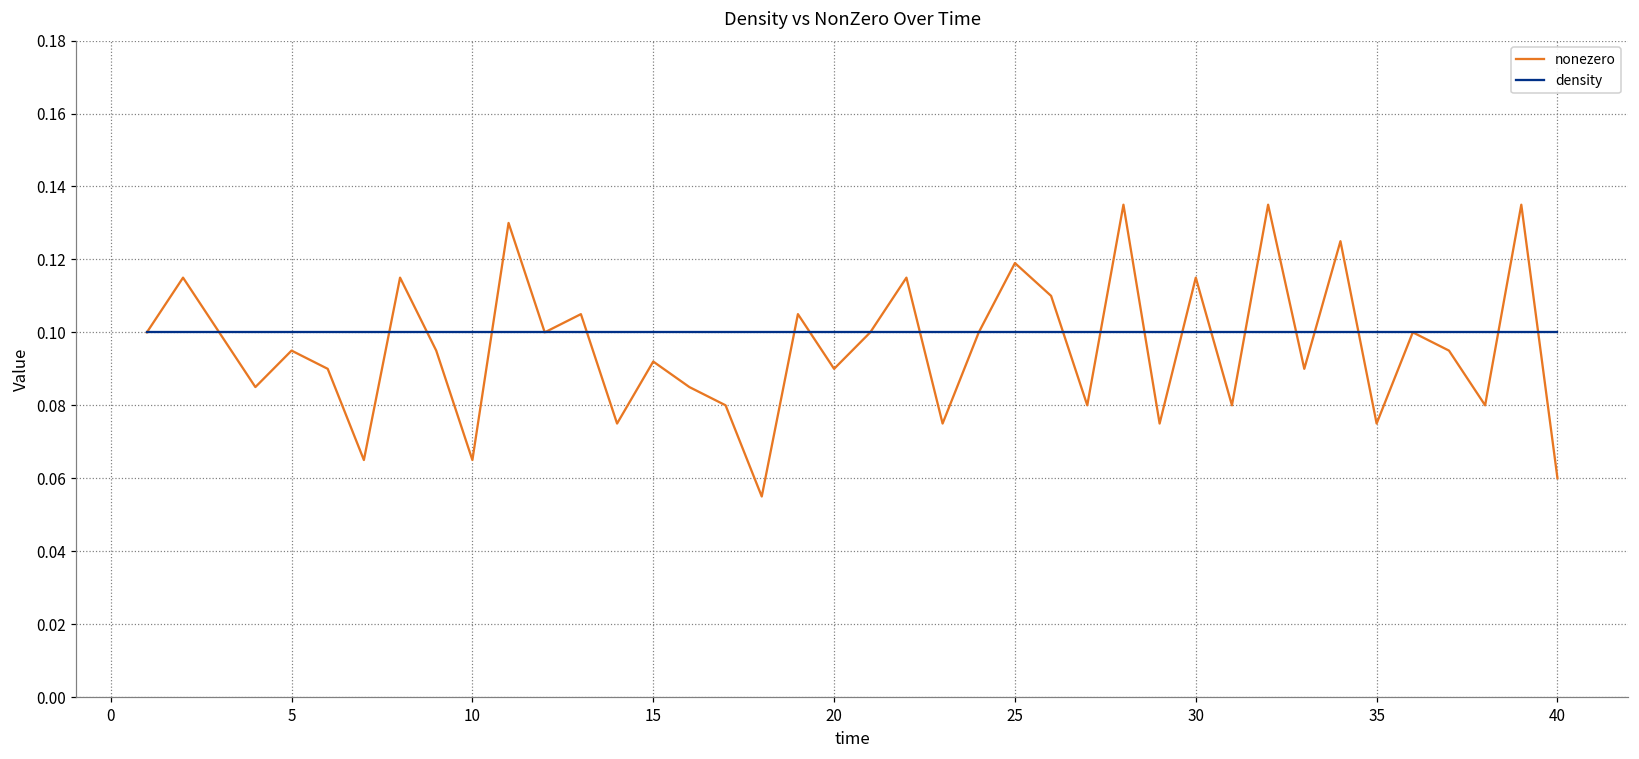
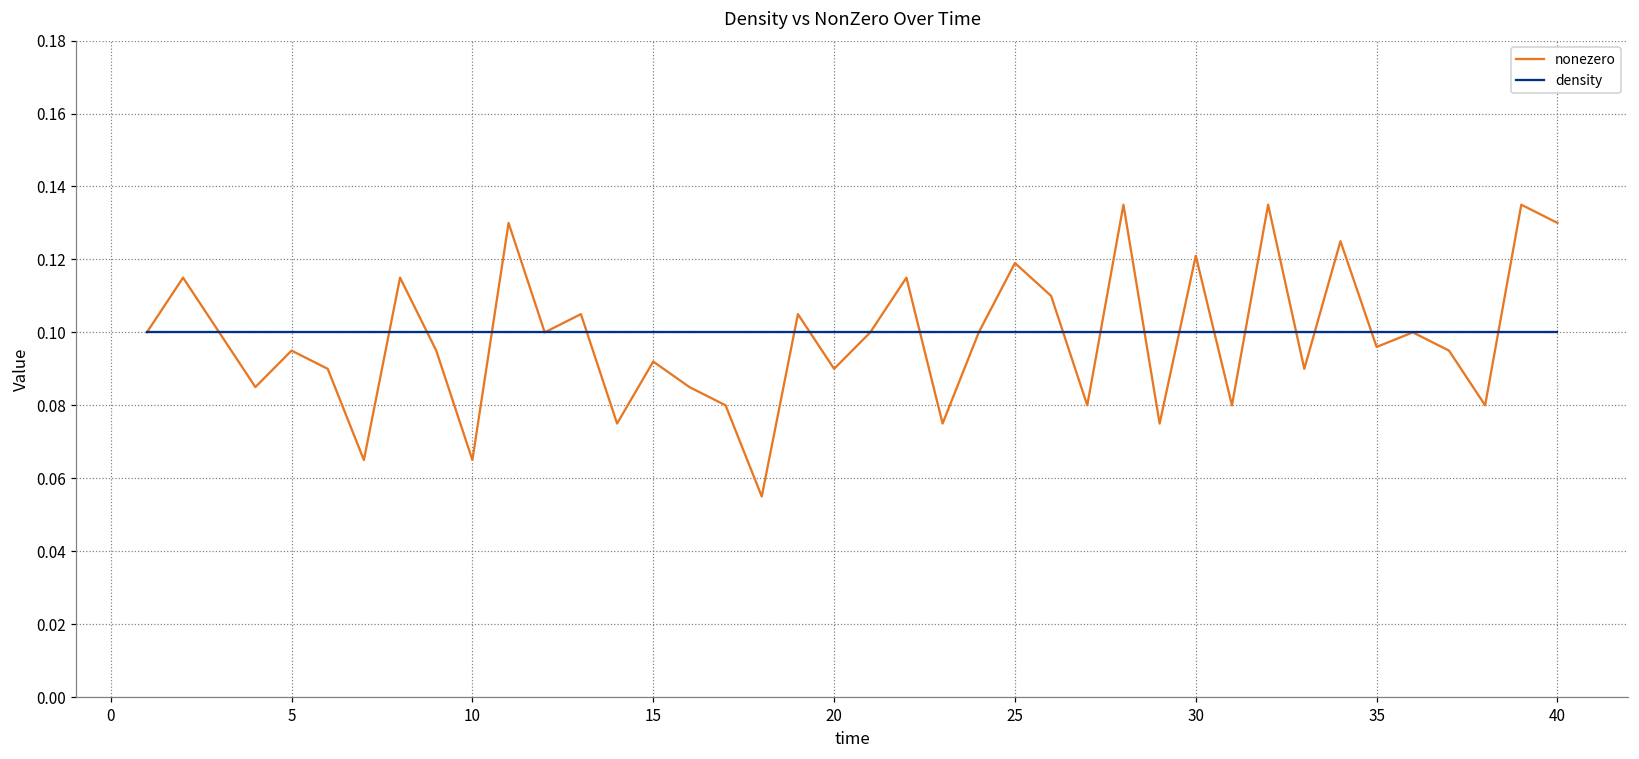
nonezero, 30: 0.115 -> 0.121
nonezero, 35: 0.075 -> 0.096
nonezero, 40: 0.06 -> 0.13
